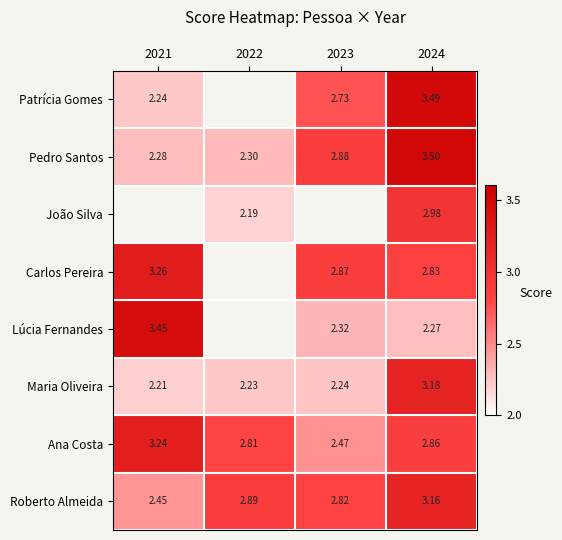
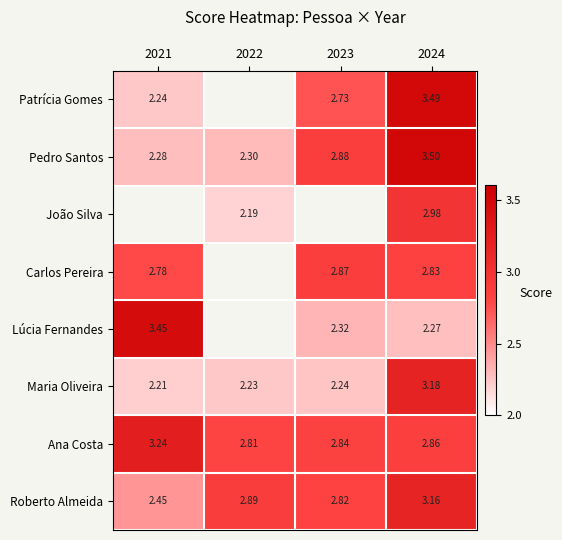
Carlos Pereira, 2021: 3.26 -> 2.78
Ana Costa, 2023: 2.47 -> 2.84
